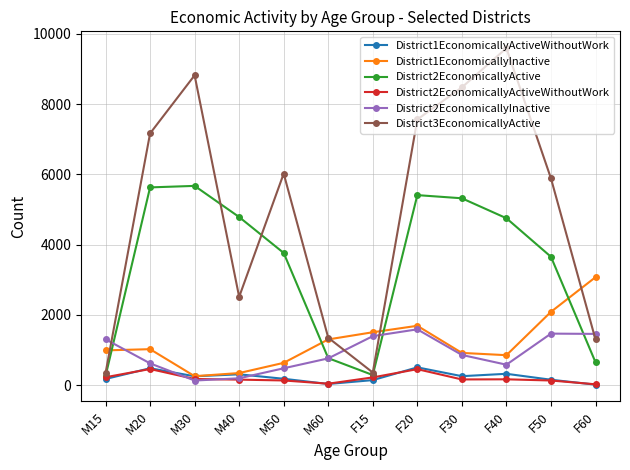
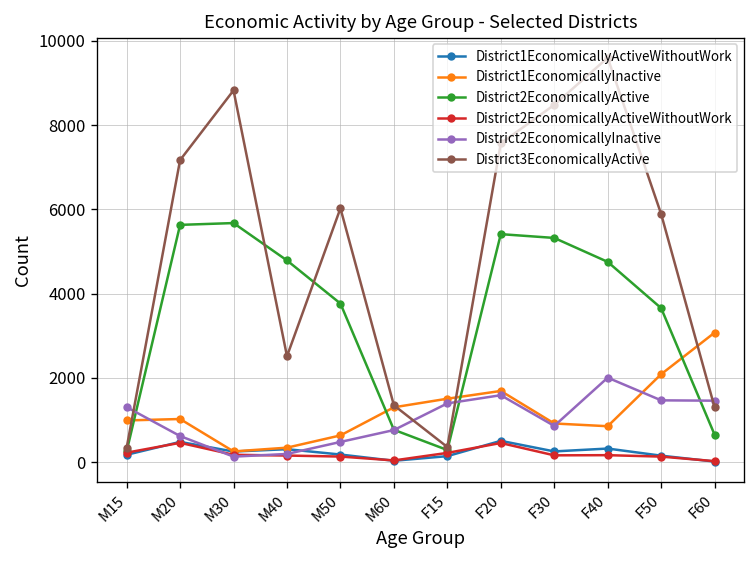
District2EconomicallyInactive, F40: 600 -> 2000
